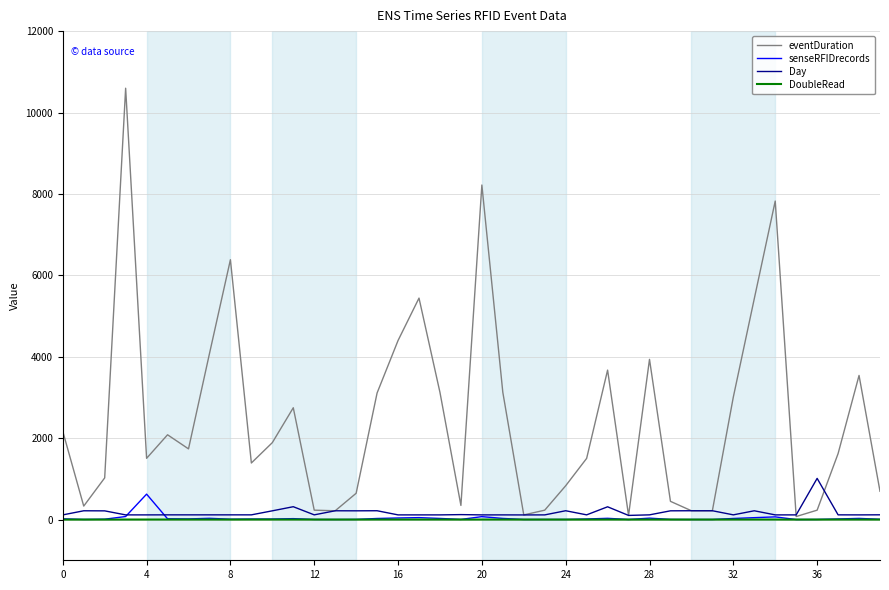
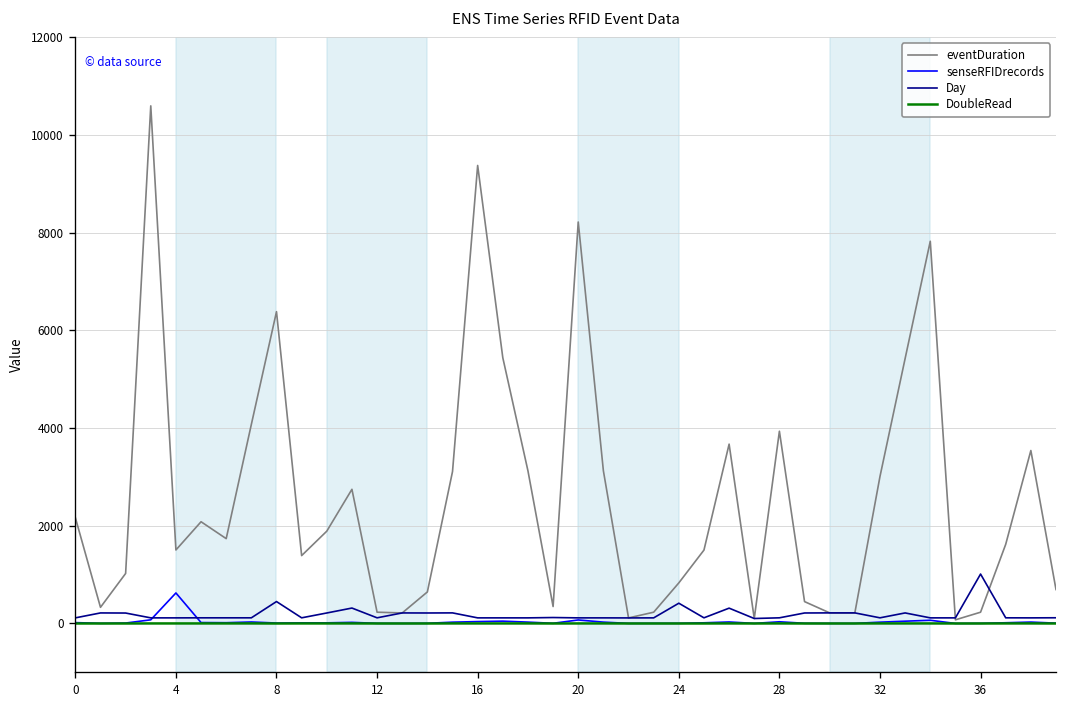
Day, 8: 100 -> 400
eventDuration, 16: 4400 -> 9400
Day, 24: 200 -> 400
